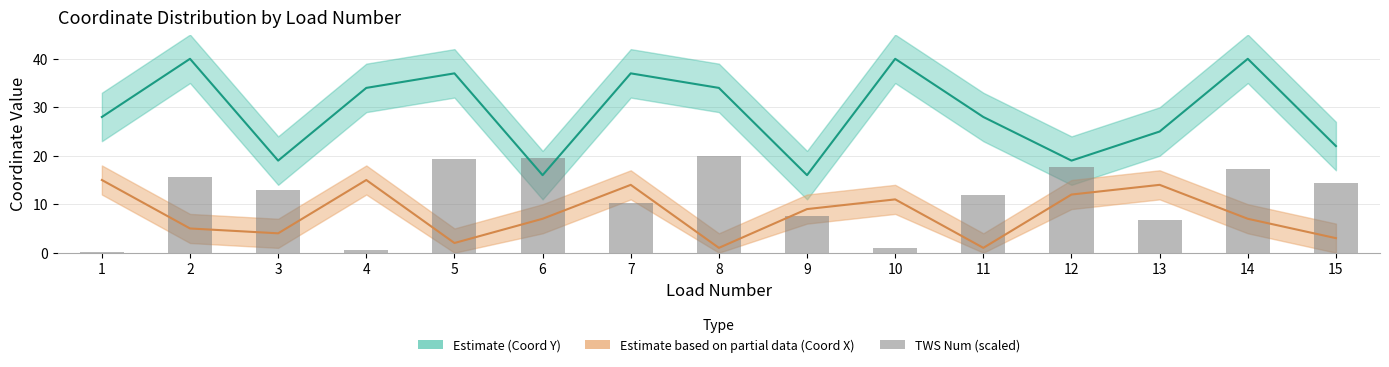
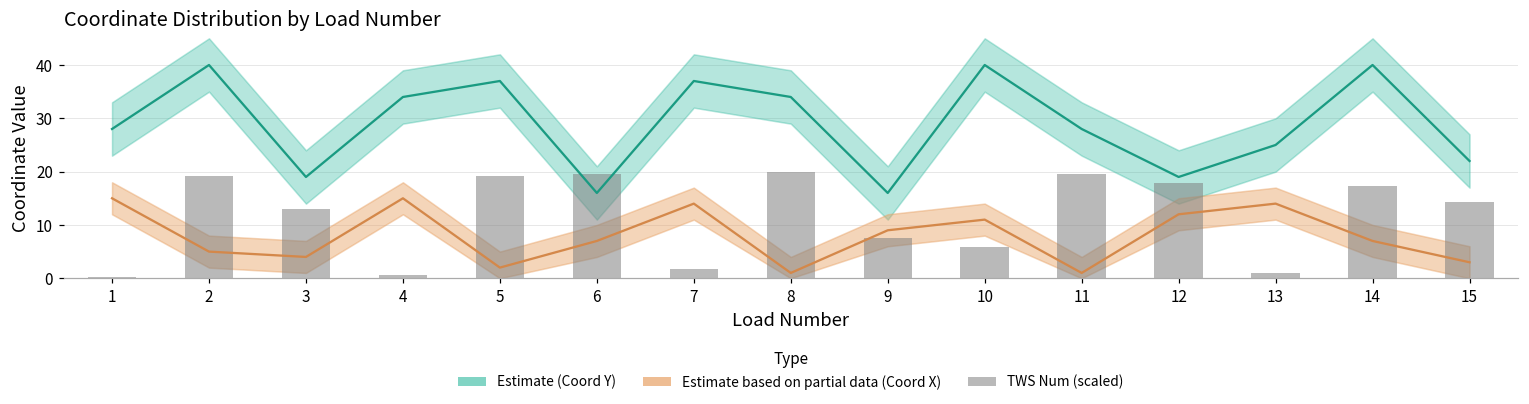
TWS Num (scaled), 2: 16 -> 19
TWS Num (scaled), 7: 10 -> 2
TWS Num (scaled), 10: 1 -> 6
TWS Num (scaled), 11: 12 -> 20
TWS Num (scaled), 13: 7 -> 1
